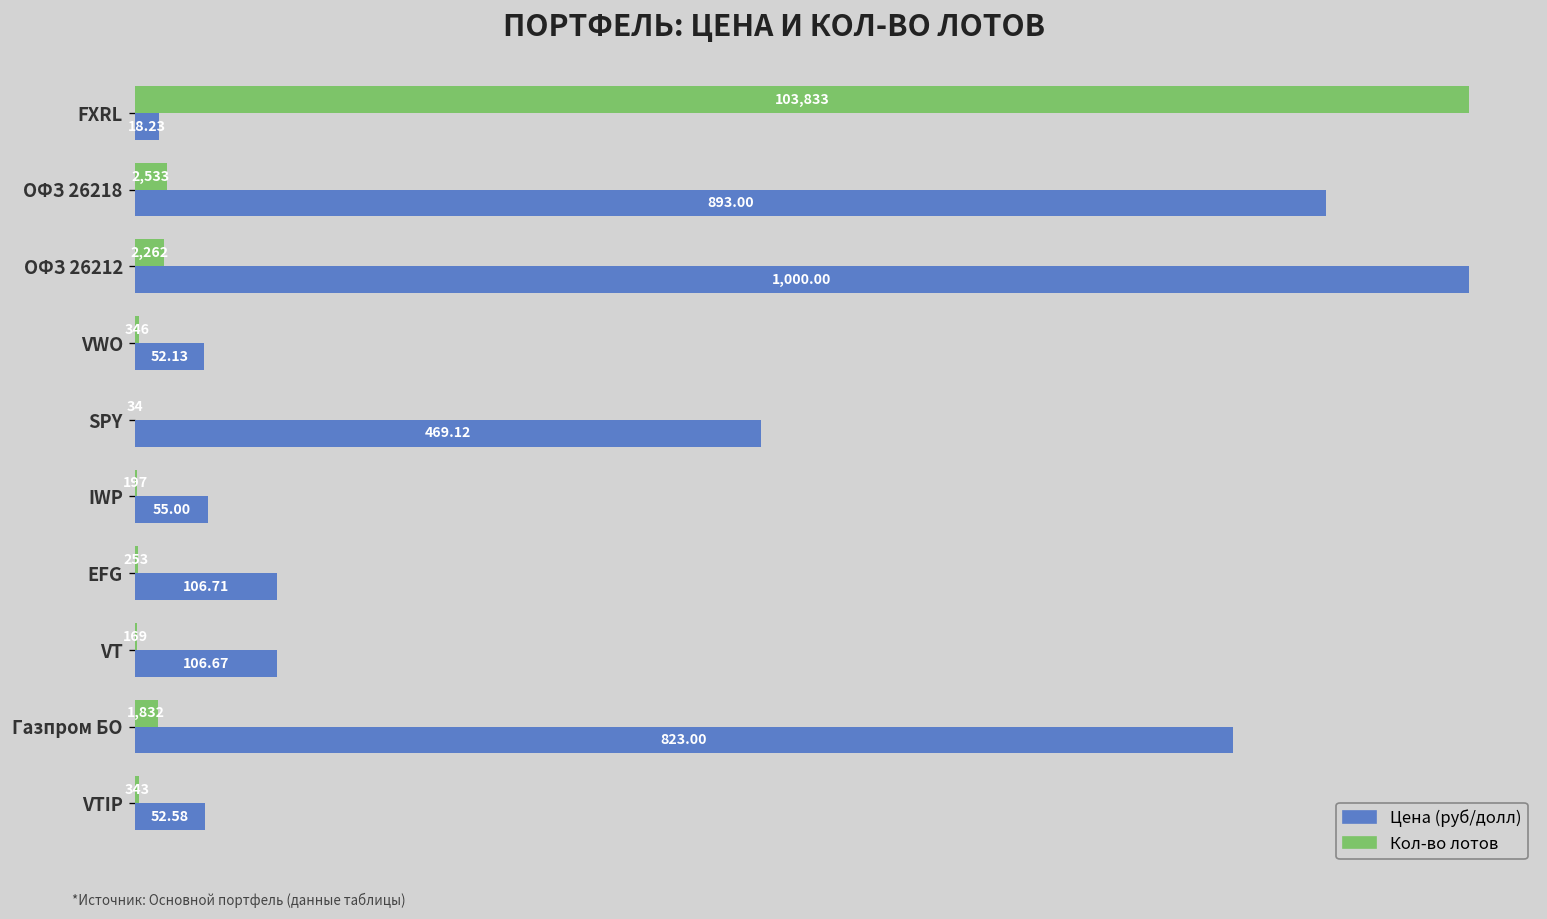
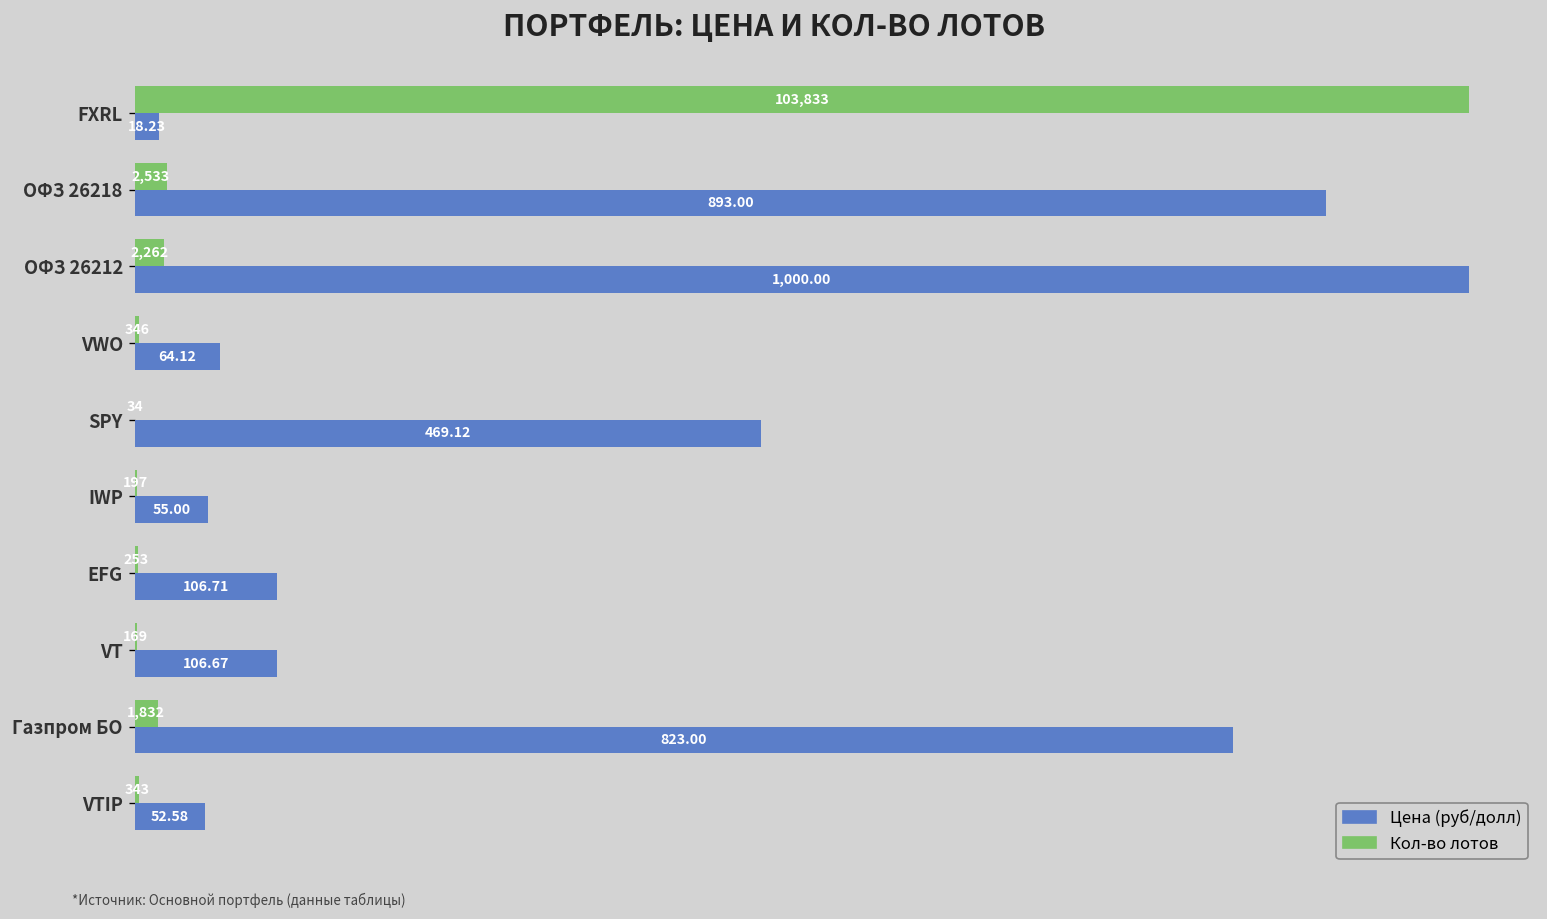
Цена (руб/долл), VWO: 52.13 -> 64.12
